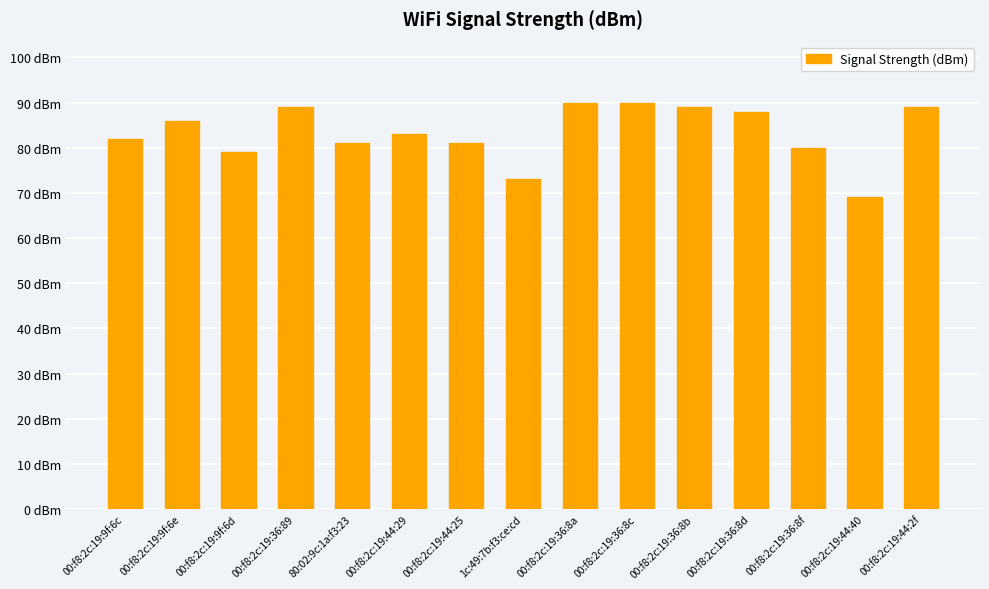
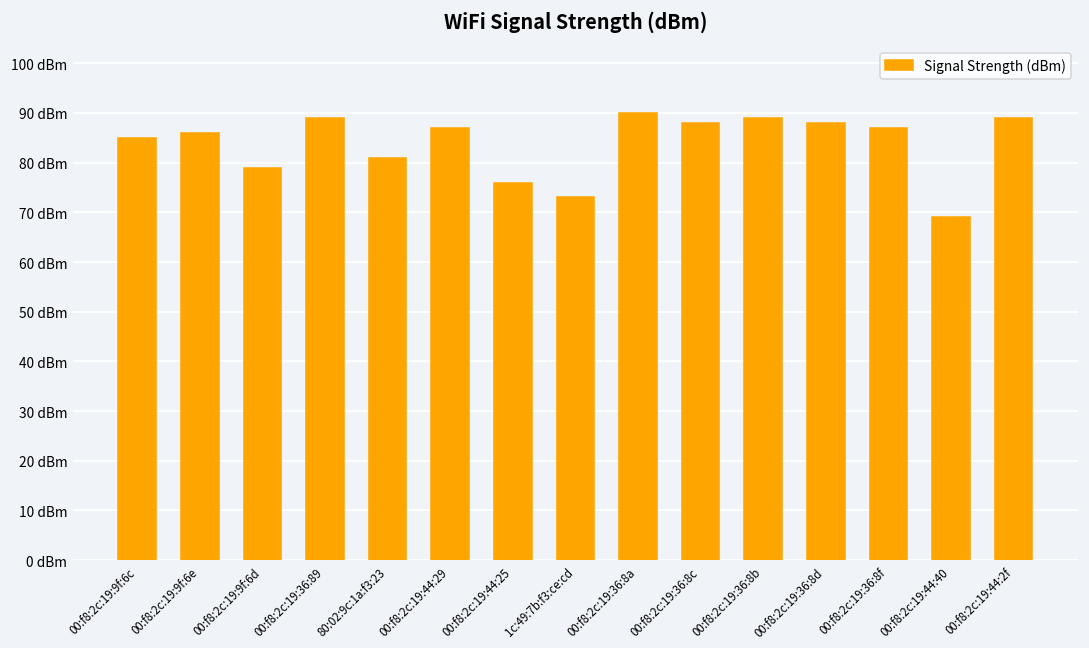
00:f8:2c:19:9f:6c: 82 dBm -> 85 dBm
00:f8:2c:19:44:29: 83 dBm -> 87 dBm
00:f8:2c:19:44:25: 81 dBm -> 76 dBm
00:f8:2c:19:36:8c: 90 dBm -> 88 dBm
00:f8:2c:19:36:8f: 80 dBm -> 87 dBm
